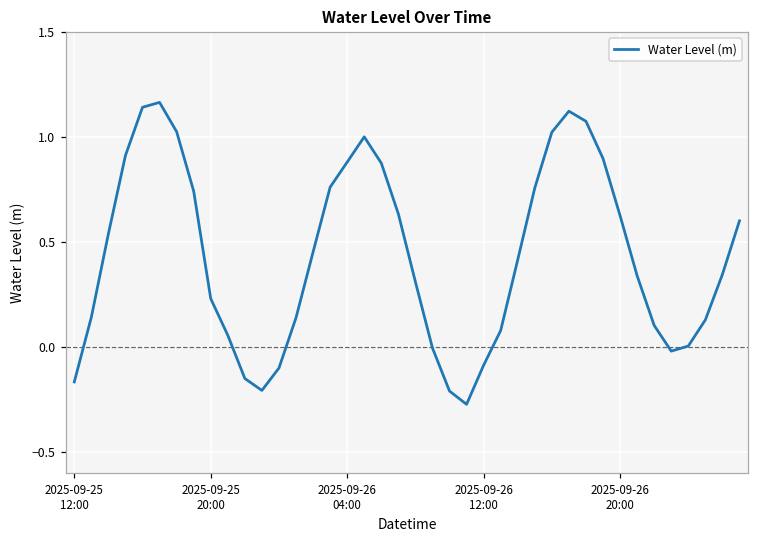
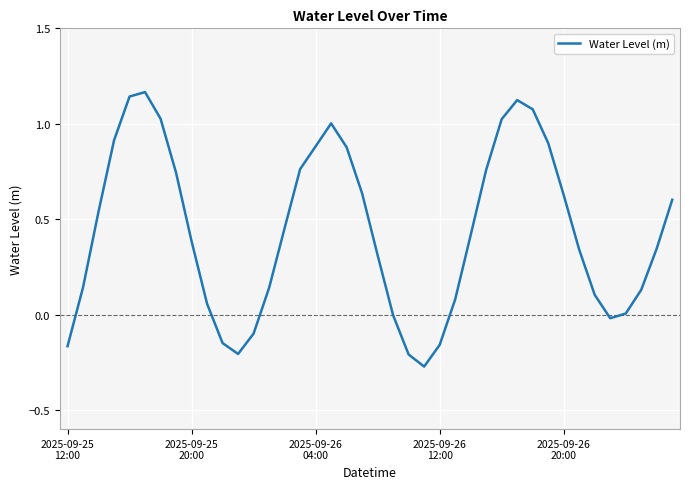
2025-09-25 20:00: 0.23 -> 0.38
2025-09-26 12:00: -0.09 -> -0.16
